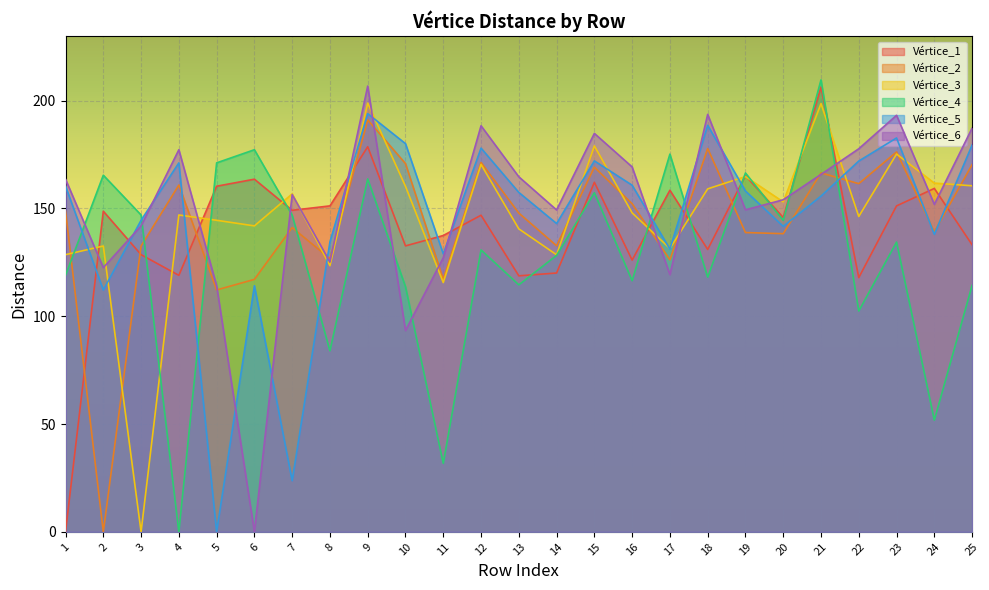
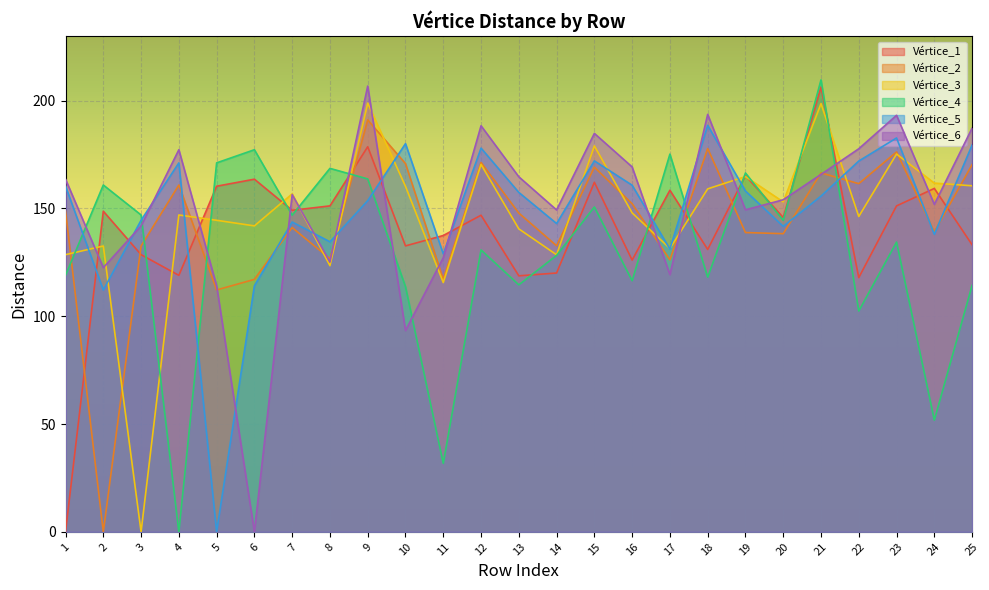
Vértice_4, 2: 165 -> 161
Vértice_5, 7: 24 -> 144
Vértice_4, 8: 84 -> 169
Vértice_5, 9: 194 -> 154
Vértice_4, 15: 157 -> 151
